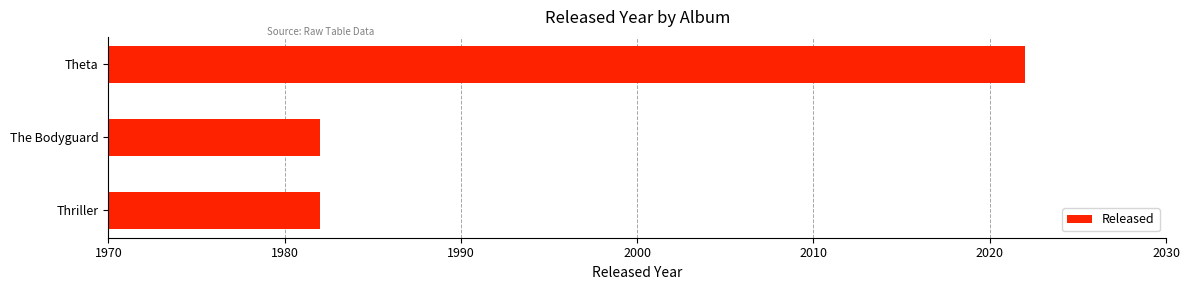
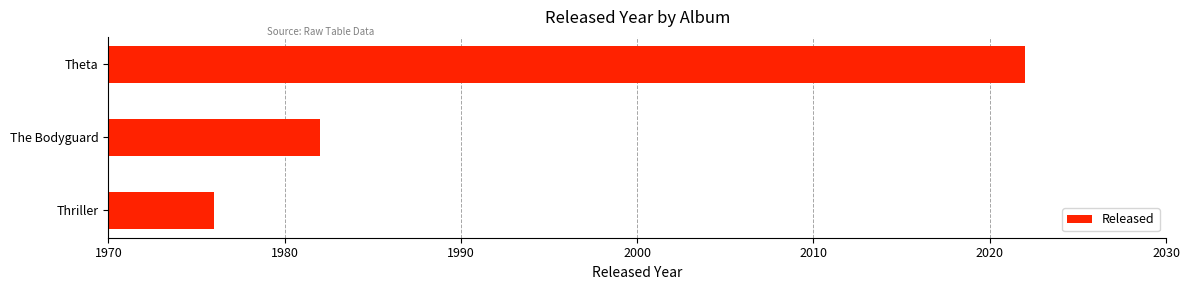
Thriller: 1982 -> 1976
